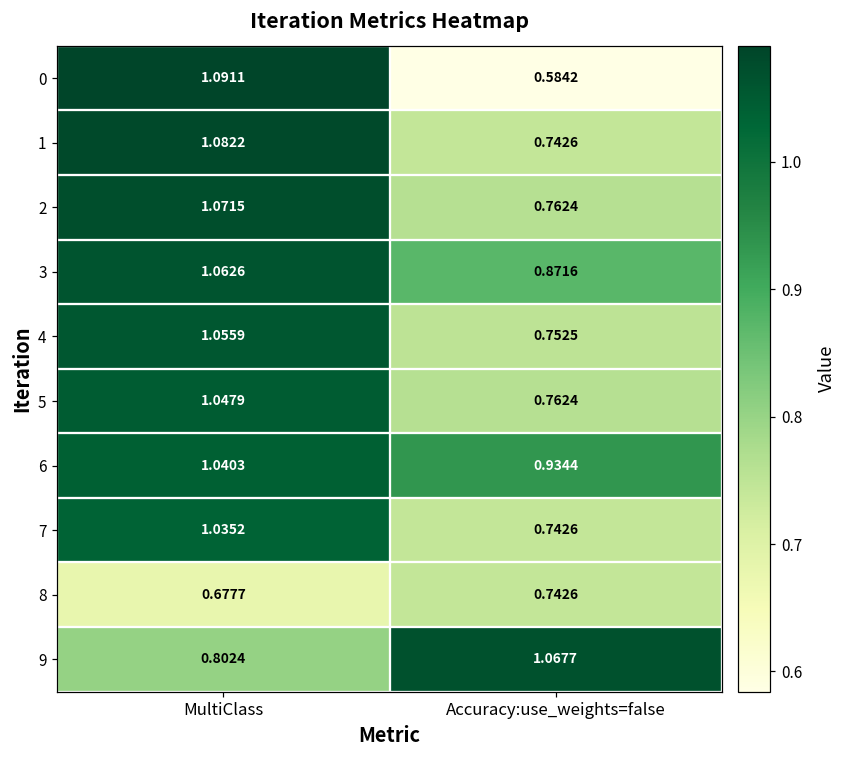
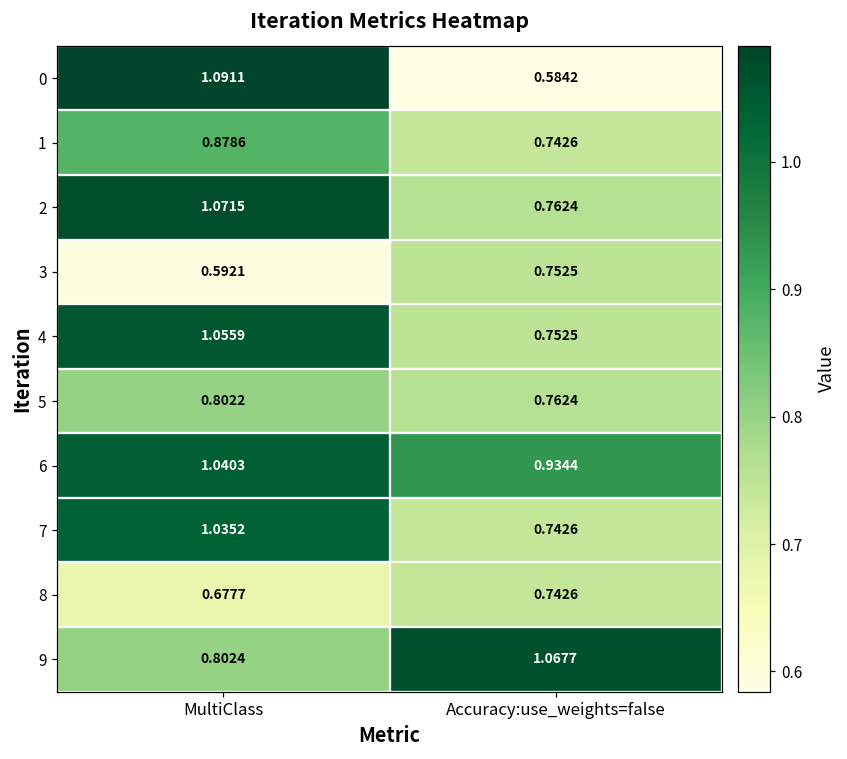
1, MultiClass: 1.0822 -> 0.8786
3, MultiClass: 1.0626 -> 0.5921
3, Accuracy:use_weights=false: 0.8716 -> 0.7525
5, MultiClass: 1.0479 -> 0.8022
